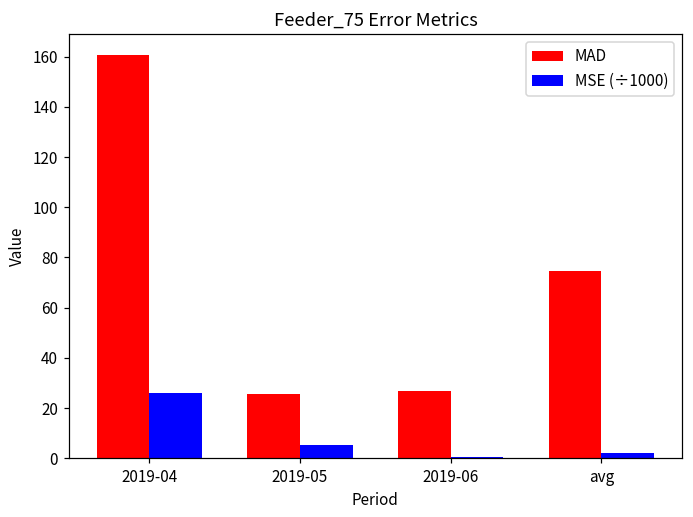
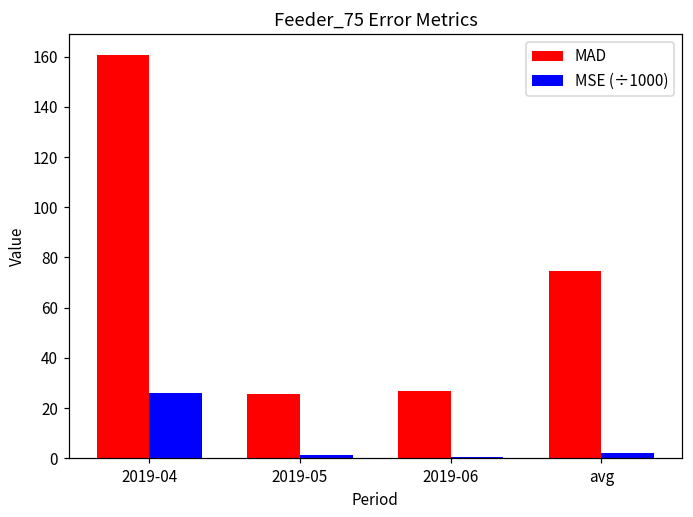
MSE (÷1000), 2019-05: 5 -> 1
